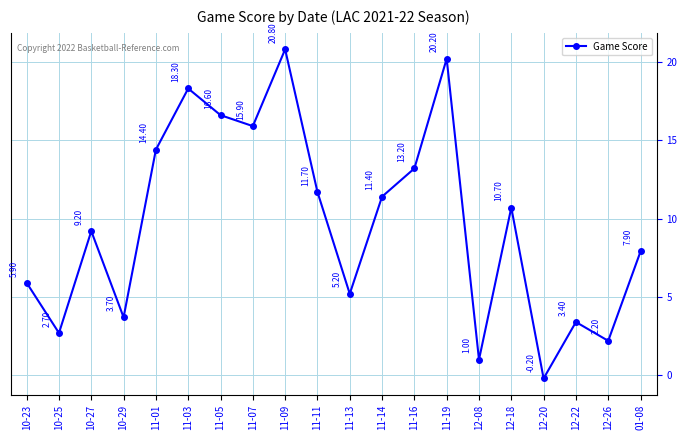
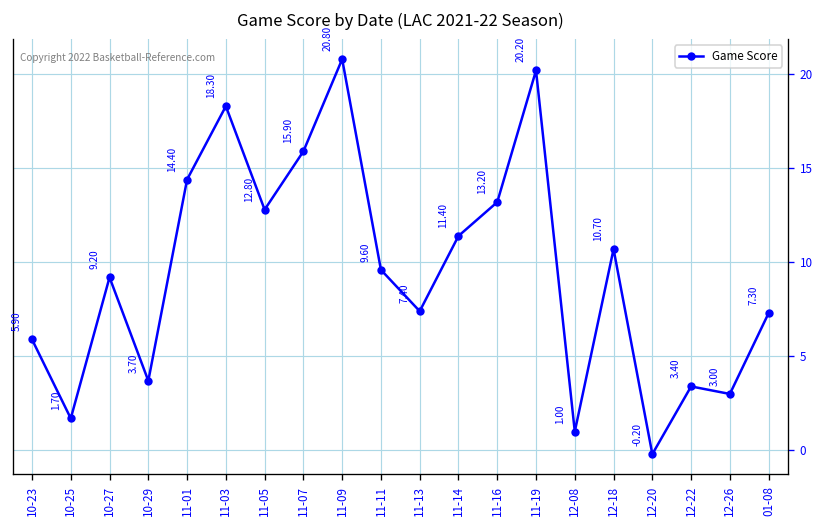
10-25: 2.70 -> 1.70
11-05: 16.60 -> 12.80
11-11: 11.70 -> 9.60
11-13: 5.20 -> 7.40
12-26: 2.20 -> 3.00
01-08: 7.90 -> 7.30
